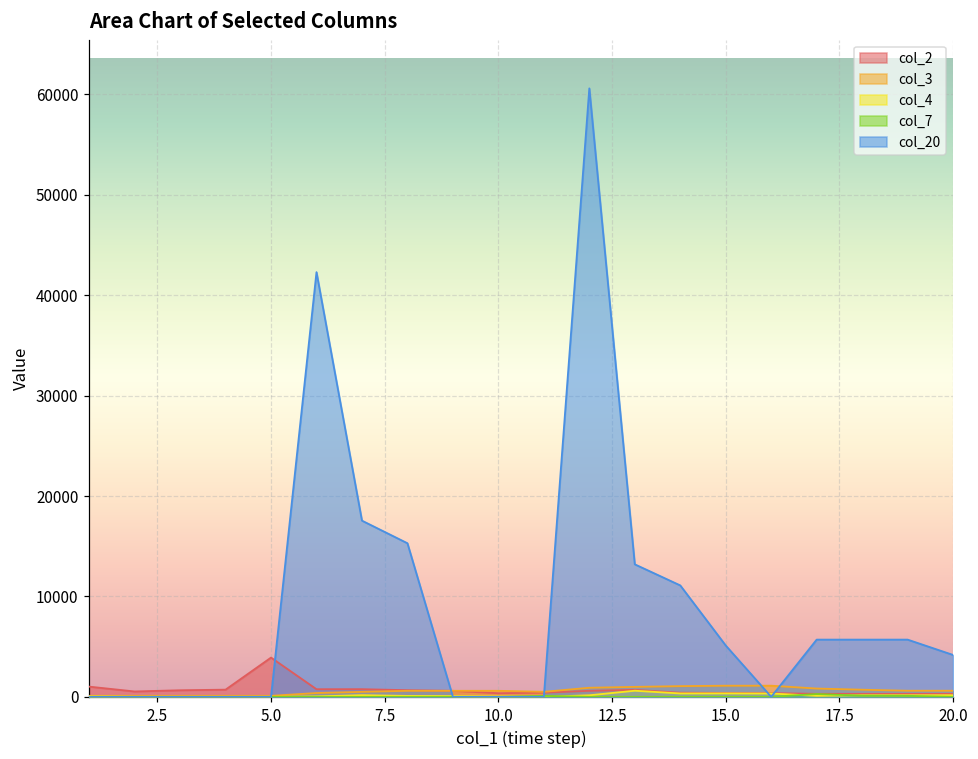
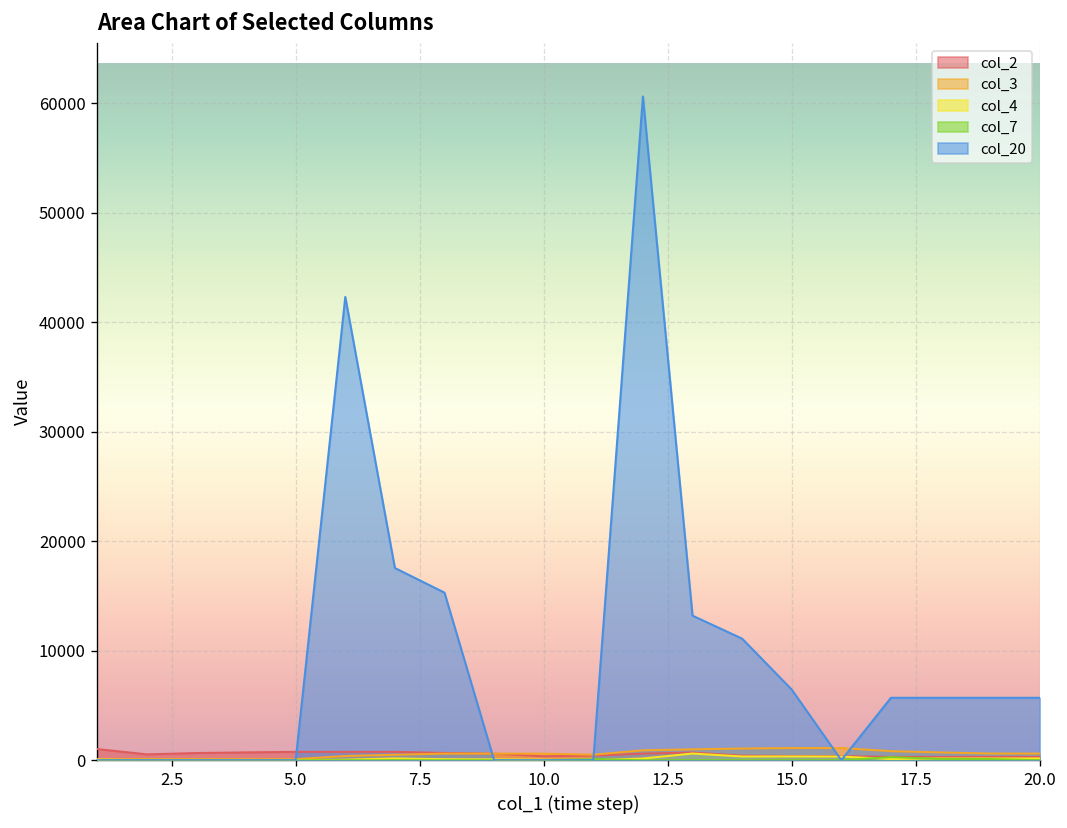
col_2, 5.0: 4000 -> 1000
col_20, 15.0: 5000 -> 6000
col_20, 20.0: 4000 -> 6000
